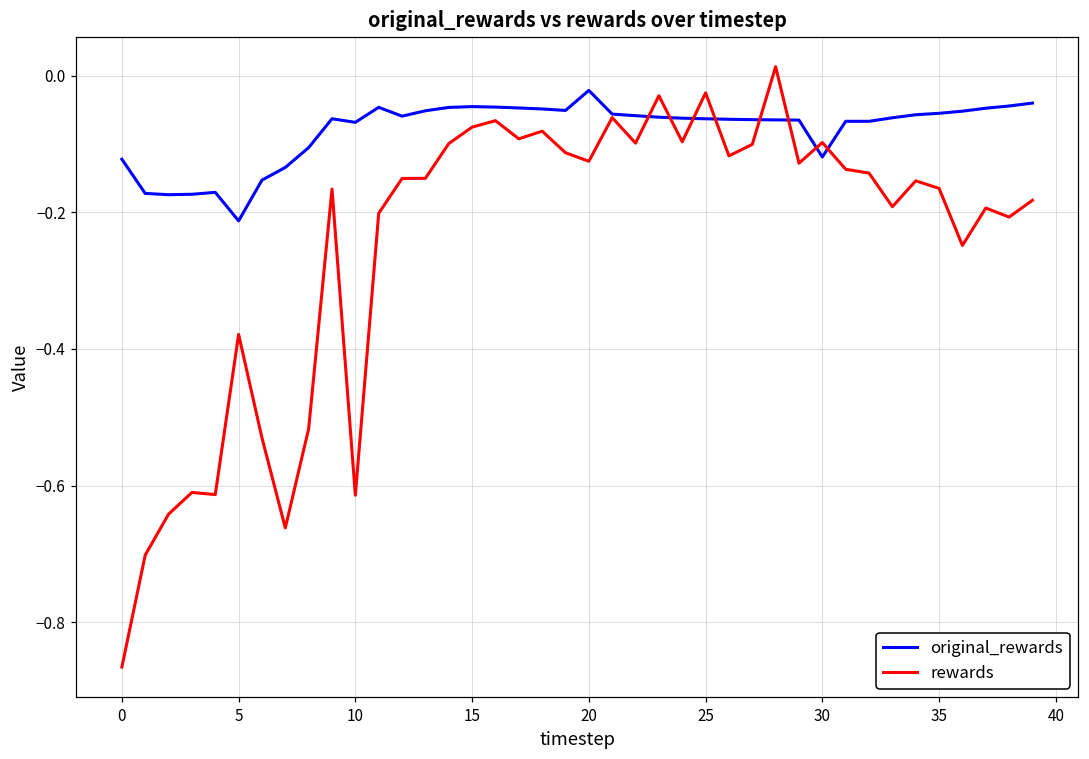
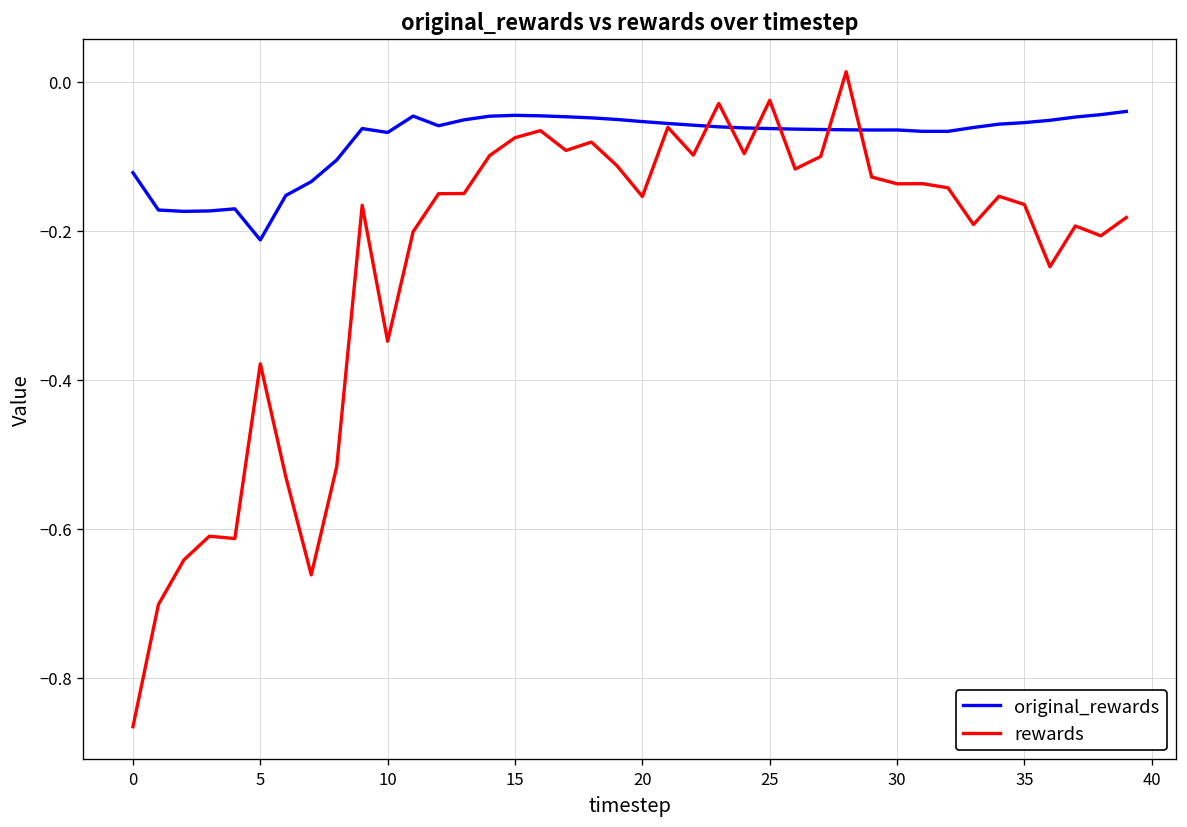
rewards, 10: -0.61 -> -0.35
original_rewards, 20: -0.02 -> -0.05
rewards, 20: -0.13 -> -0.15
original_rewards, 30: -0.12 -> -0.06
rewards, 30: -0.10 -> -0.14
